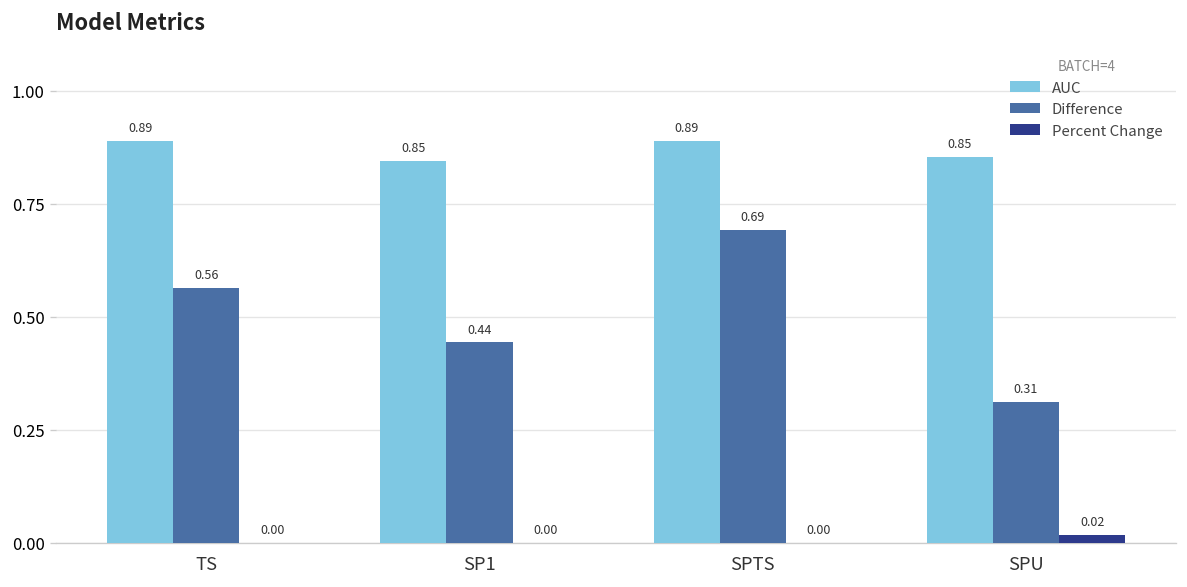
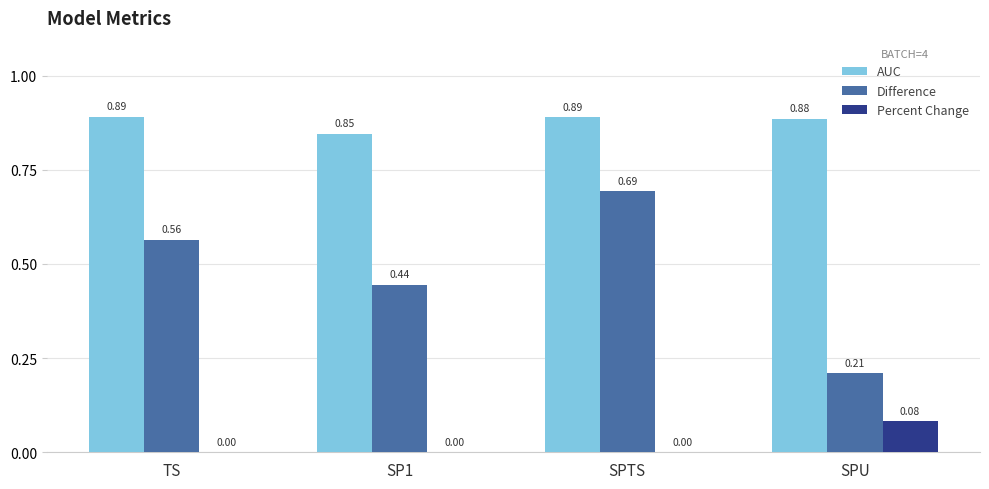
AUC, SPU: 0.85 -> 0.88
Difference, SPU: 0.31 -> 0.21
Percent Change, SPU: 0.02 -> 0.08
